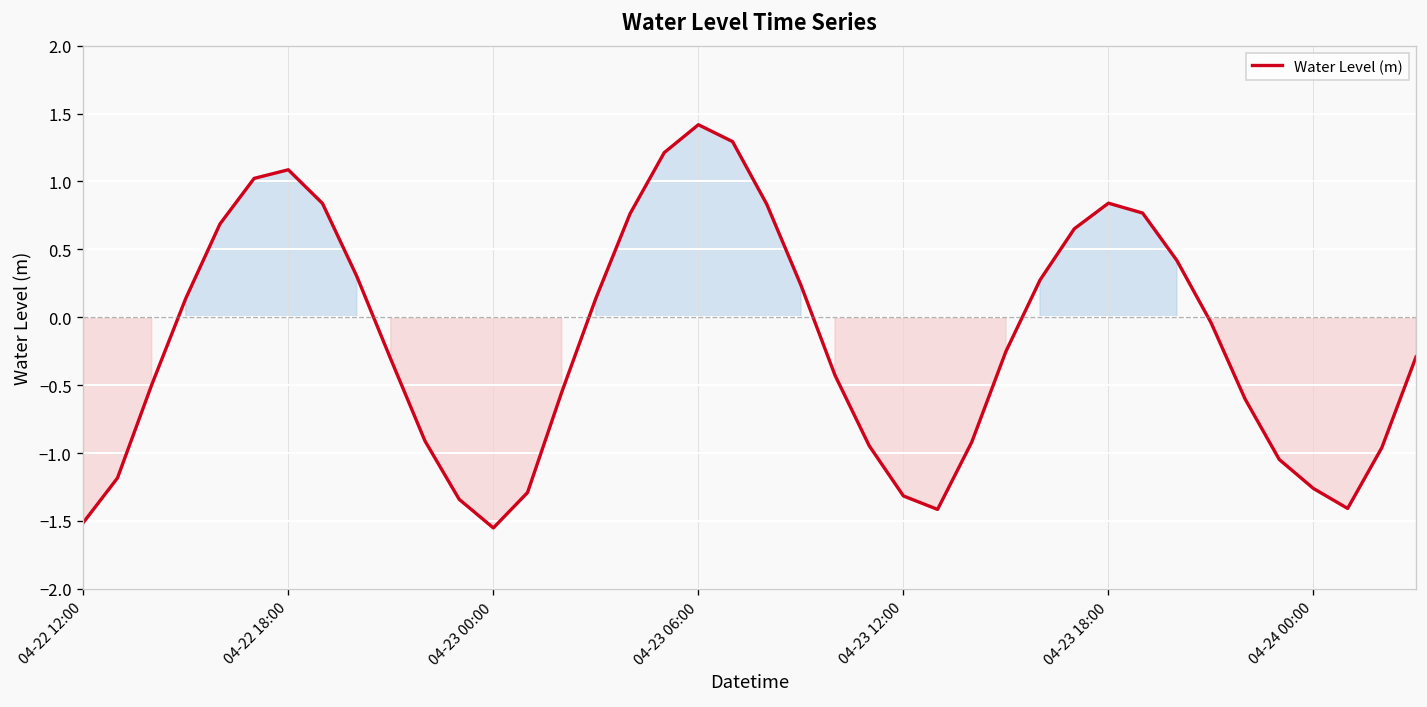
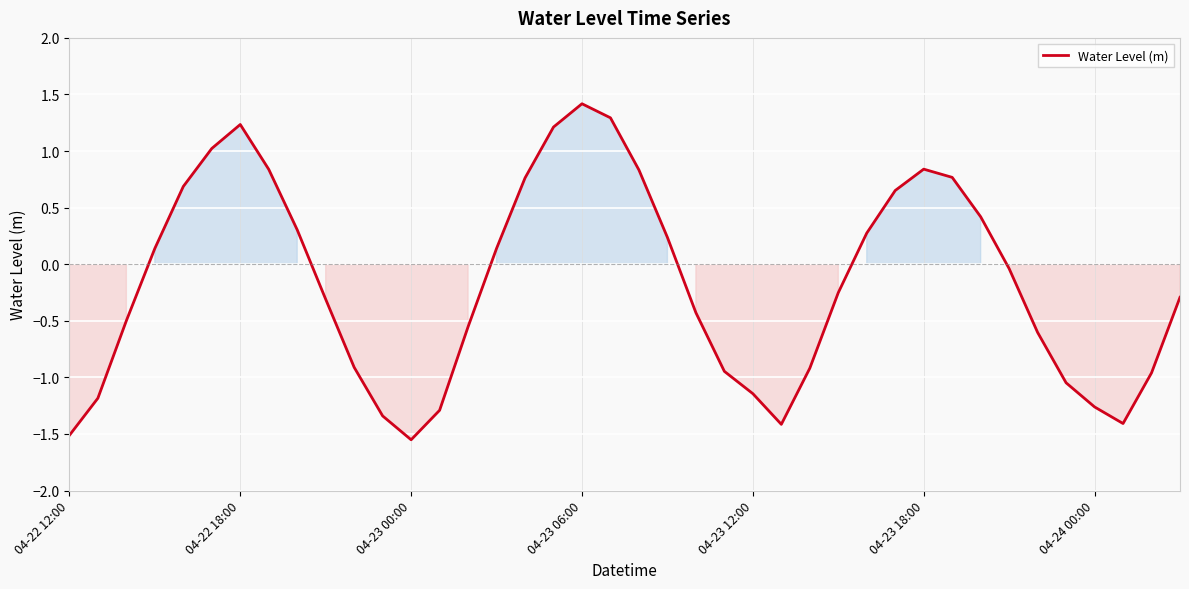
04-22 18:00: 1.09 -> 1.23
04-23 12:00: -1.32 -> -1.14
